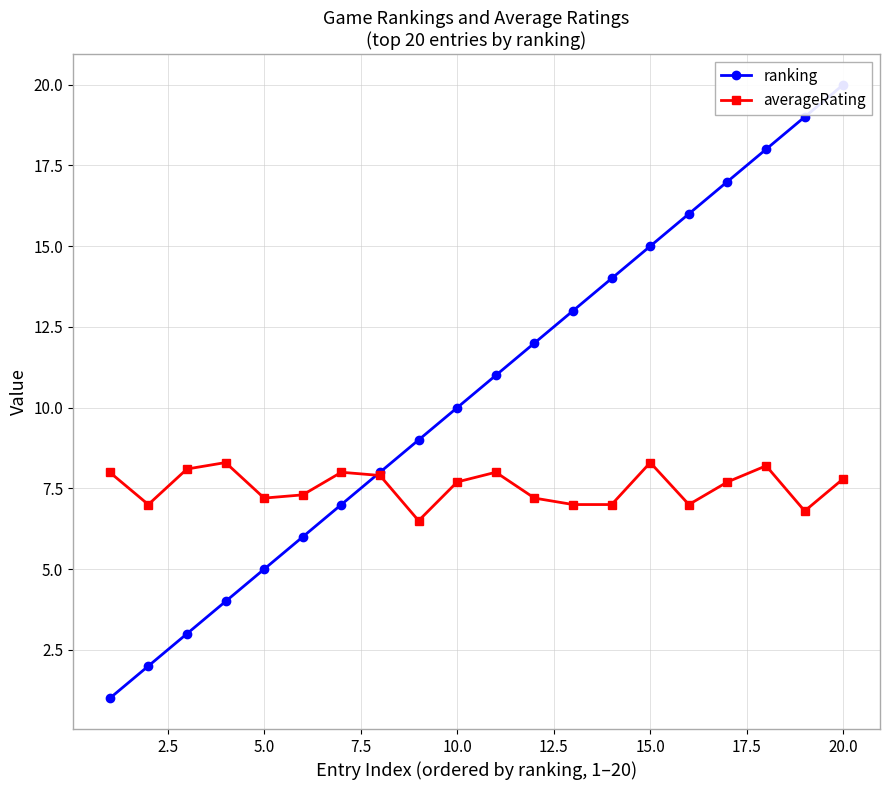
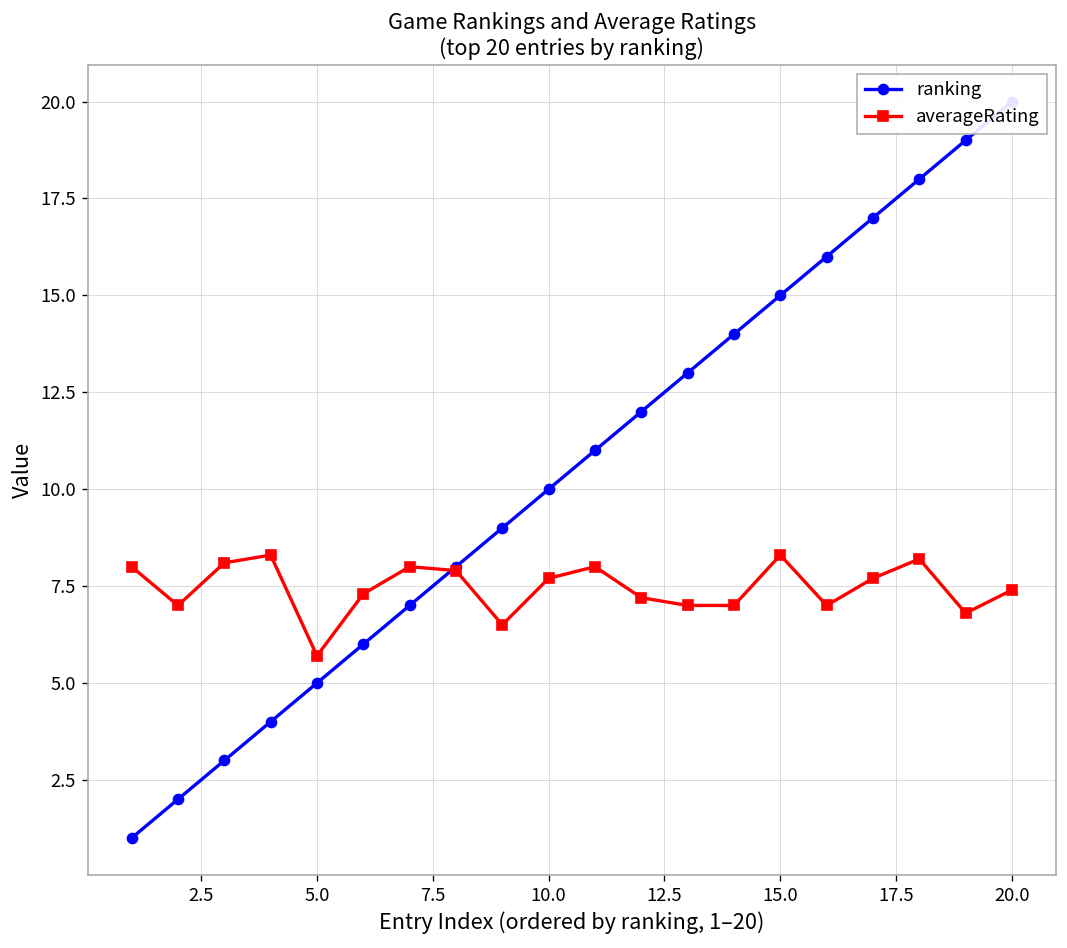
averageRating, 5.0: 7.2 -> 5.7
averageRating, 20.0: 7.8 -> 7.4
